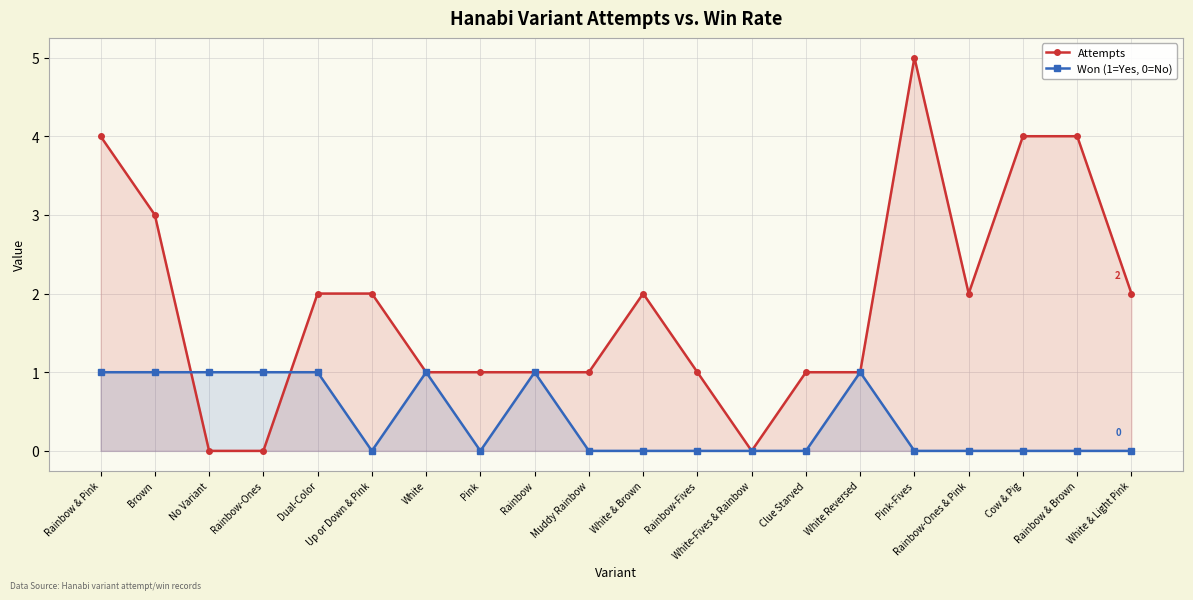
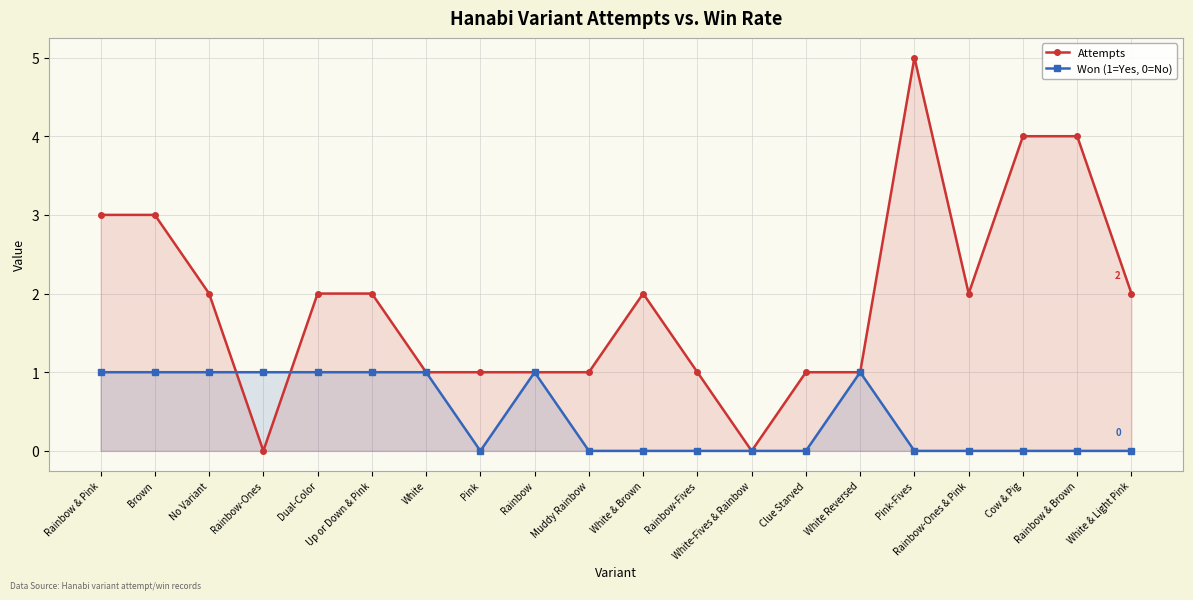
Attempts, Rainbow & Pink: 4 -> 3
Attempts, No Variant: 0 -> 2
Won (1=Yes, 0=No), Up or Down & Pink: 0 -> 1
